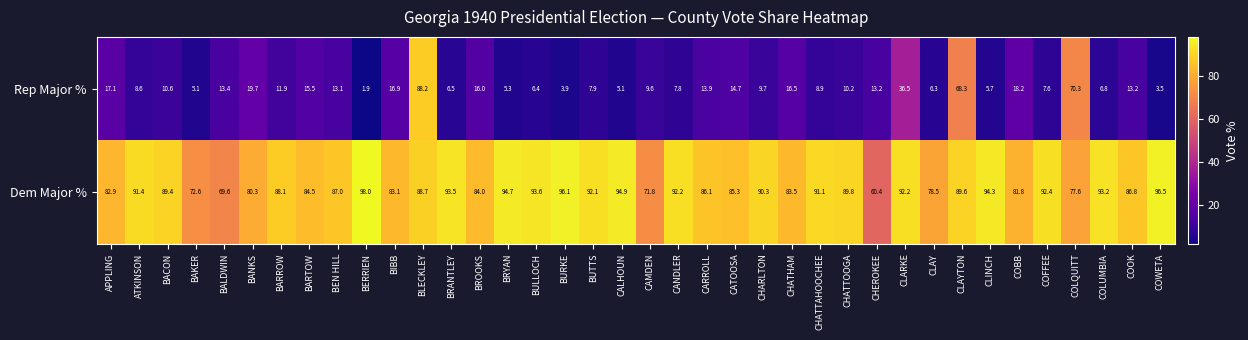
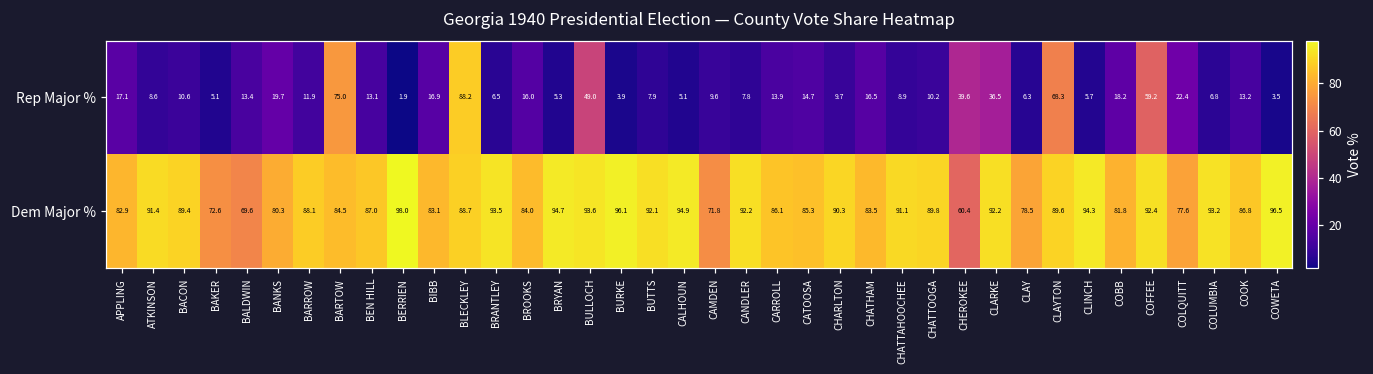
Rep Major %, BARTOW: 15.5 -> 75.0
Rep Major %, BULLOCH: 6.4 -> 49.0
Rep Major %, CHEROKEE: 13.2 -> 39.6
Rep Major %, COFFEE: 7.6 -> 59.2
Rep Major %, COLQUITT: 70.3 -> 22.4
